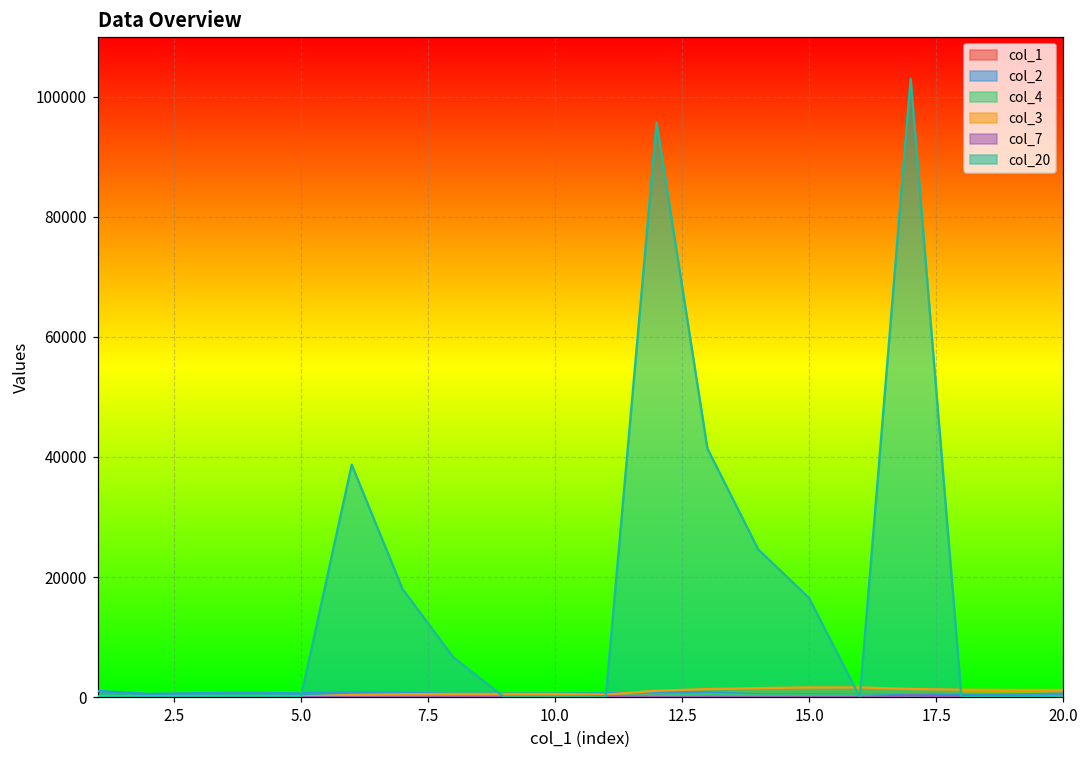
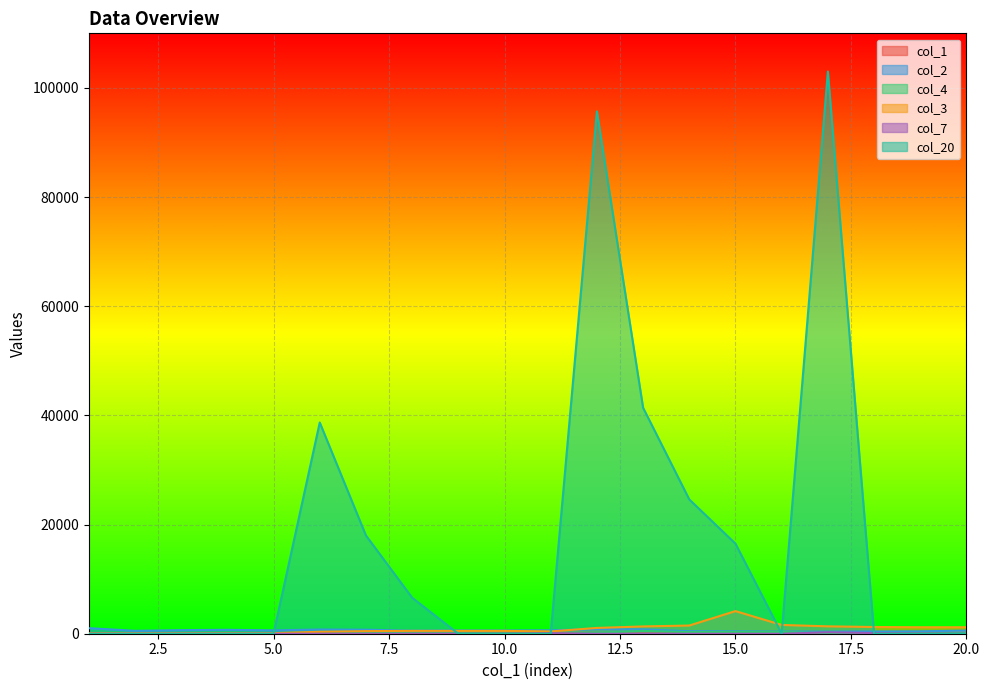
col_3, 15.0: 2000 -> 4000
